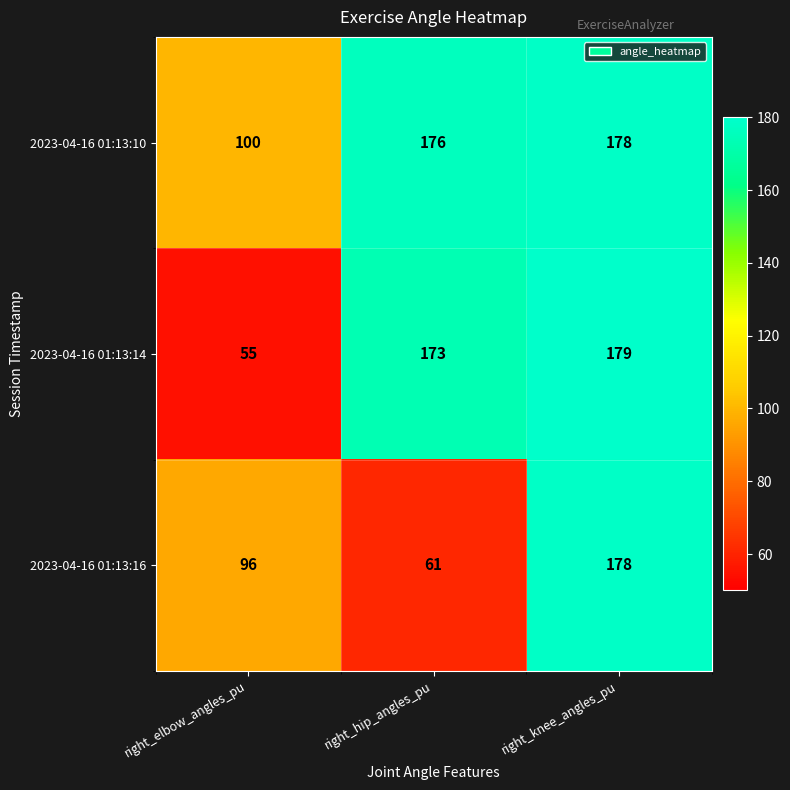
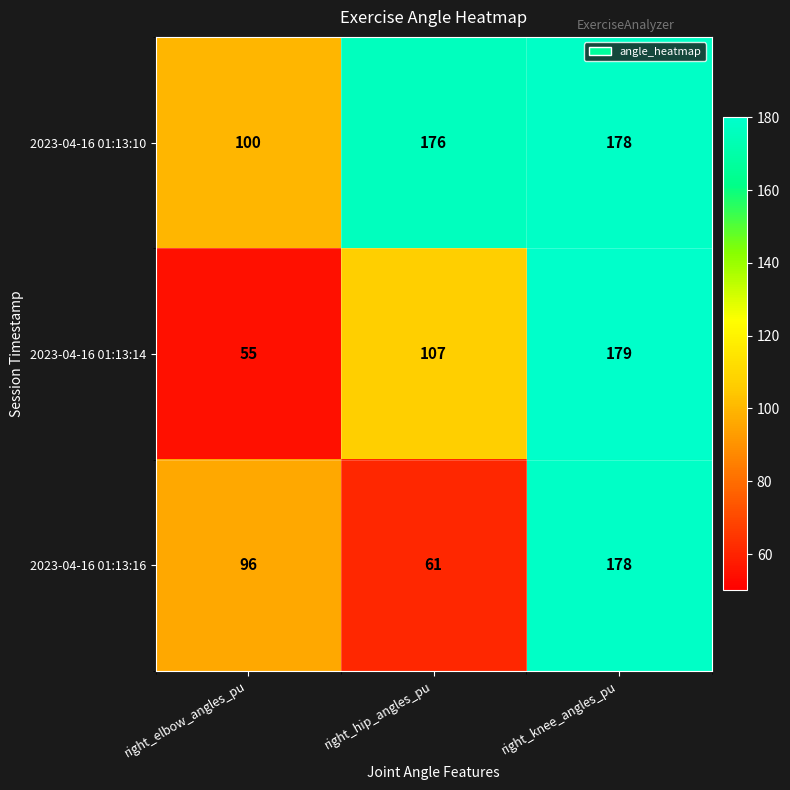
2023-04-16 01:13:14, right_hip_angles_pu: 173 -> 107
